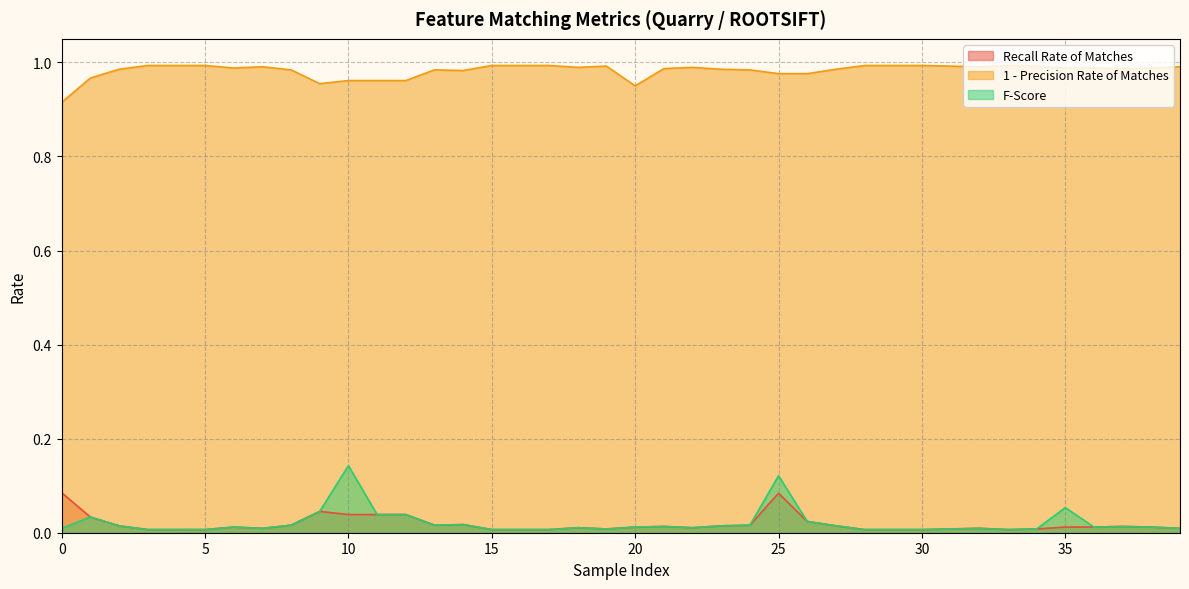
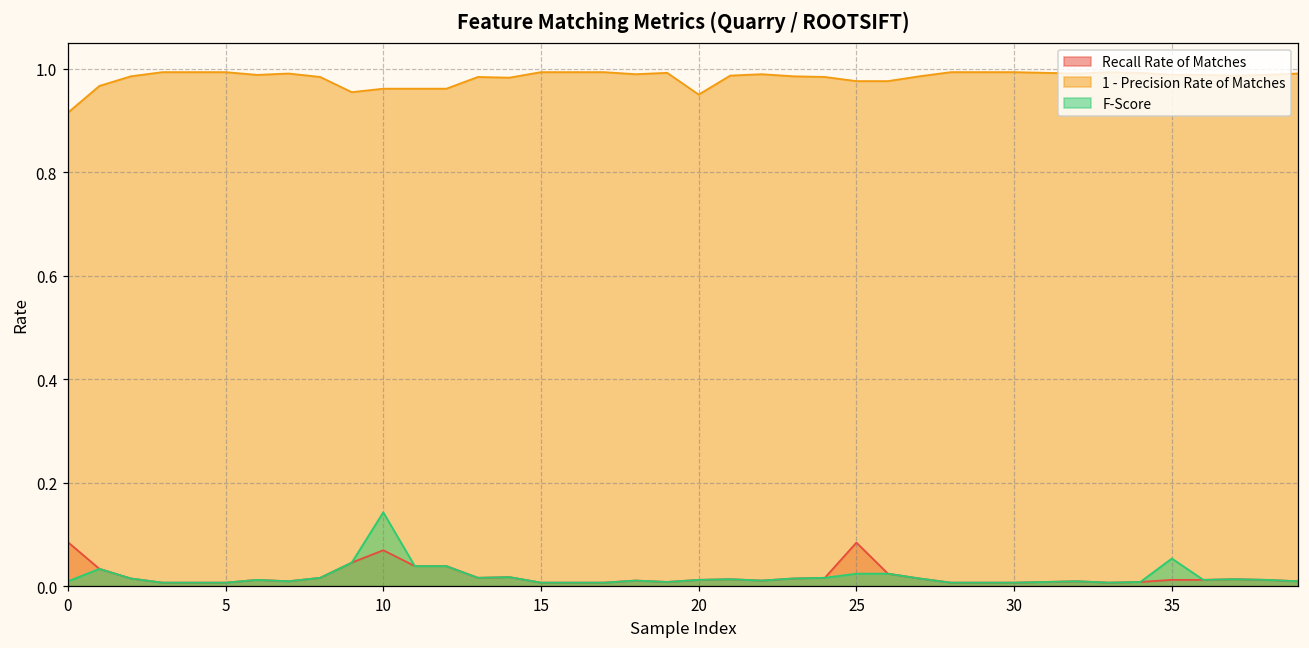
Recall Rate of Matches, 10: 0.04 -> 0.07
F-Score, 25: 0.12 -> 0.02
